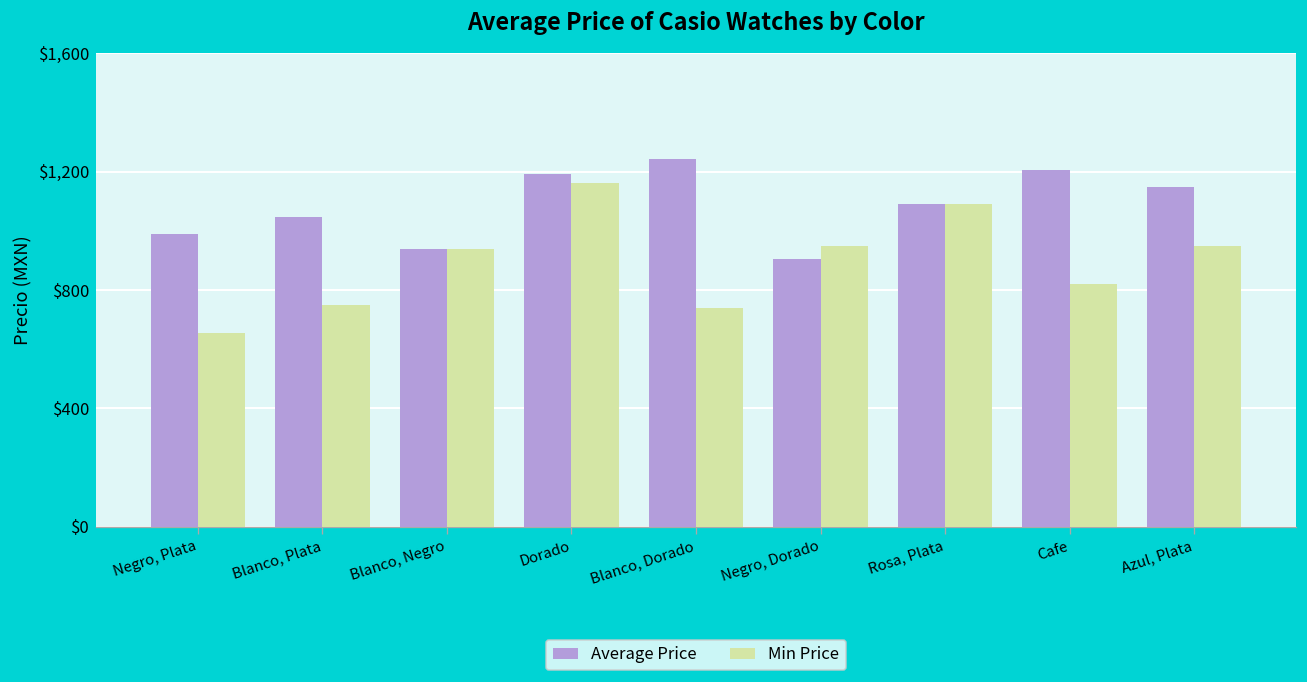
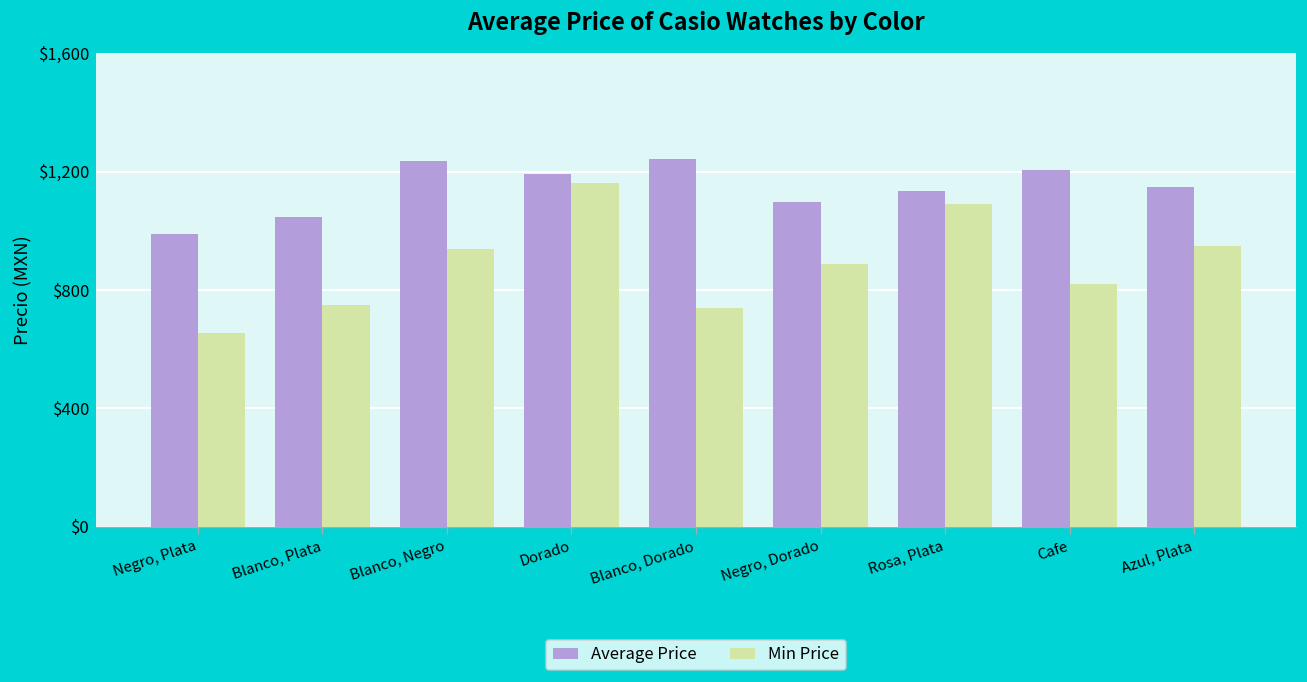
Average Price, Blanco, Negro: $940 -> $1,240
Average Price, Negro, Dorado: $900 -> $1,100
Min Price, Negro, Dorado: $950 -> $890
Average Price, Rosa, Plata: $1,090 -> $1,140
